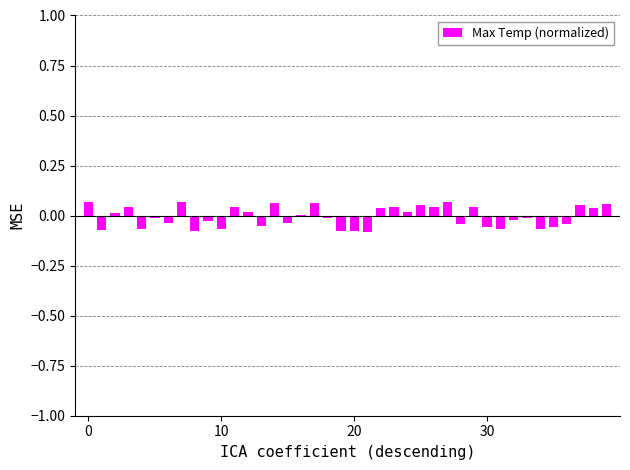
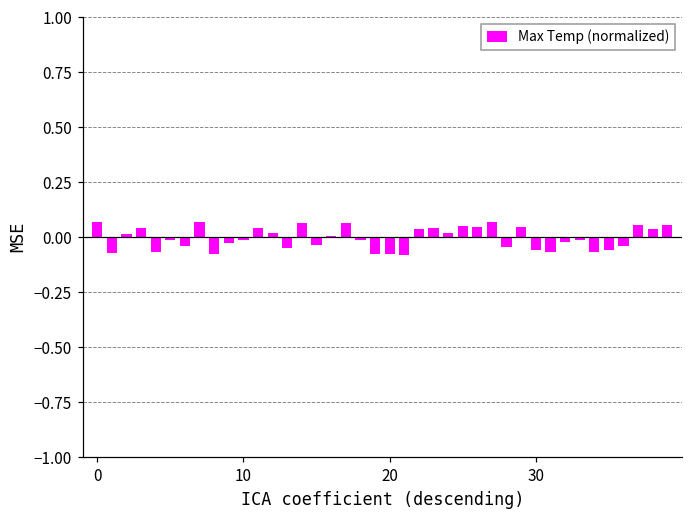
10: -0.07 -> -0.01
